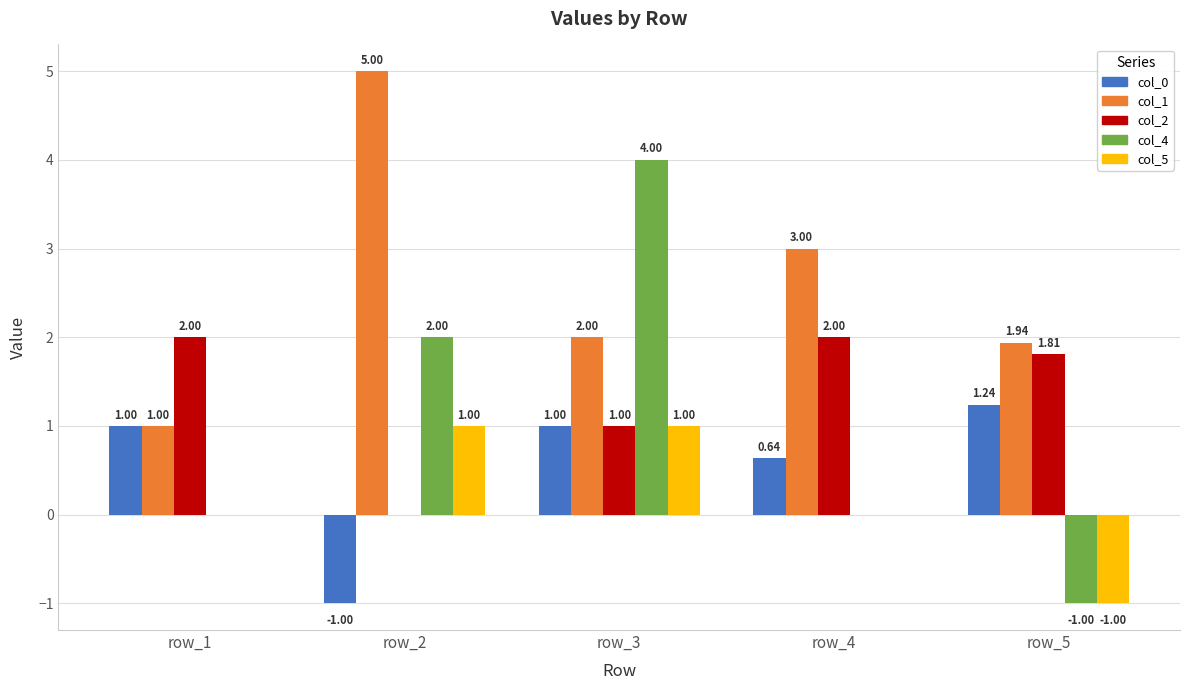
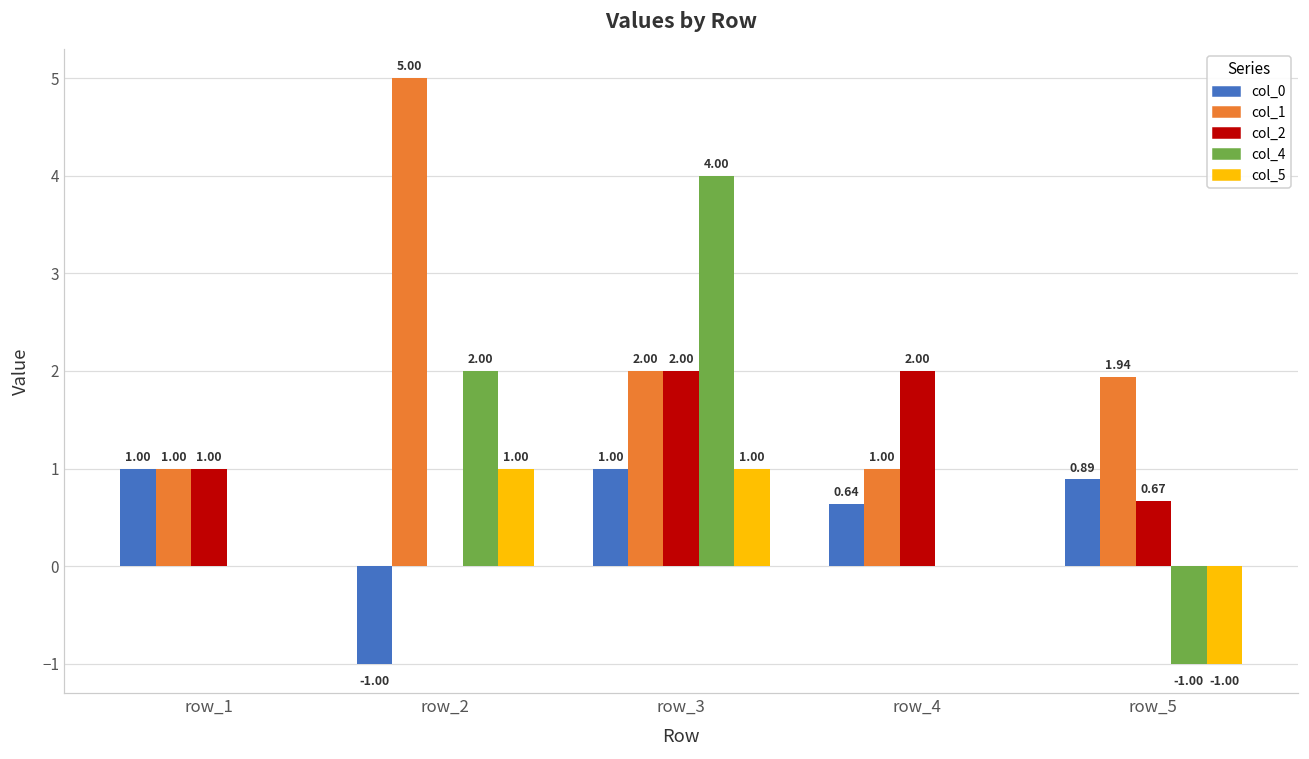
col_2, row_1: 2.00 -> 1.00
col_2, row_3: 1.00 -> 2.00
col_1, row_4: 3.00 -> 1.00
col_0, row_5: 1.24 -> 0.89
col_2, row_5: 1.81 -> 0.67
